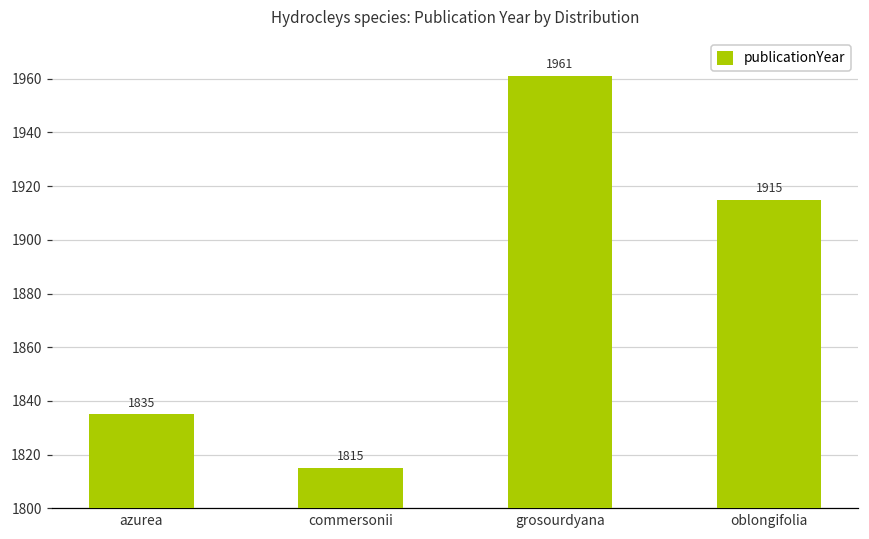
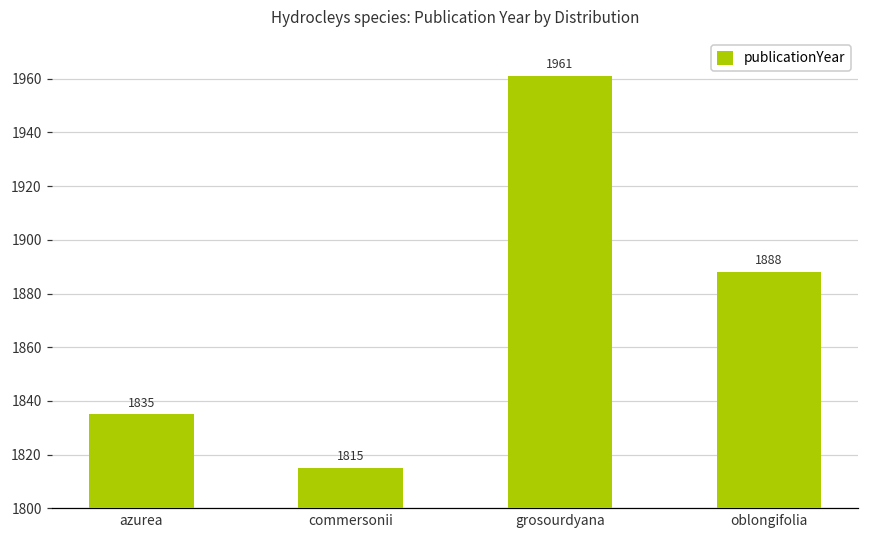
oblongifolia: 1915 -> 1888
